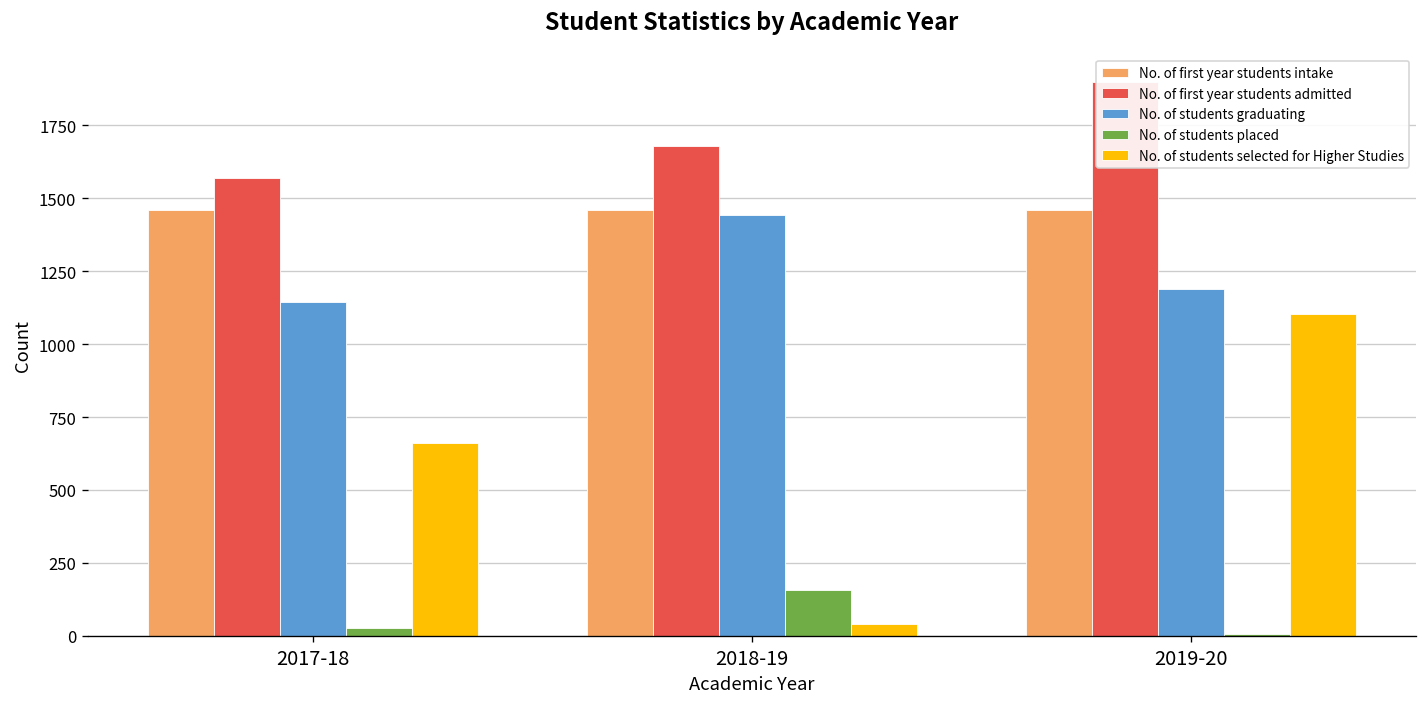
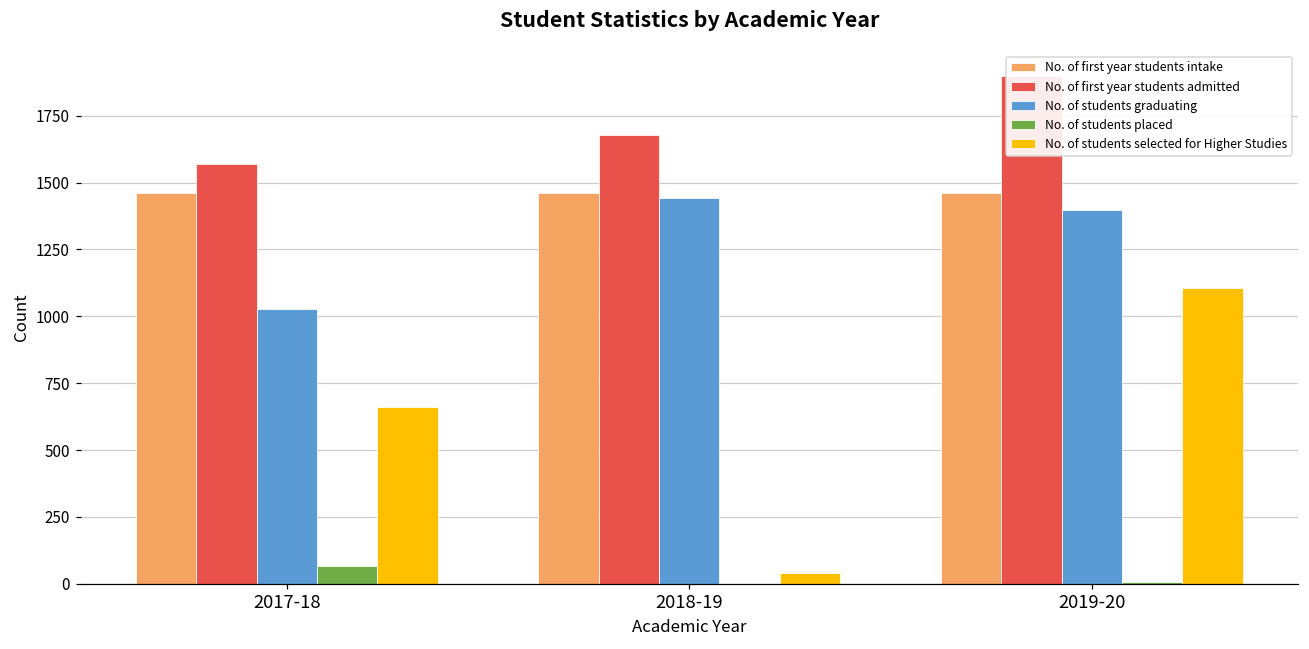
No. of students graduating, 2017-18: 1140 -> 1030
No. of students placed, 2017-18: 30 -> 70
No. of students placed, 2018-19: 160 -> 0
No. of students graduating, 2019-20: 1190 -> 1400
